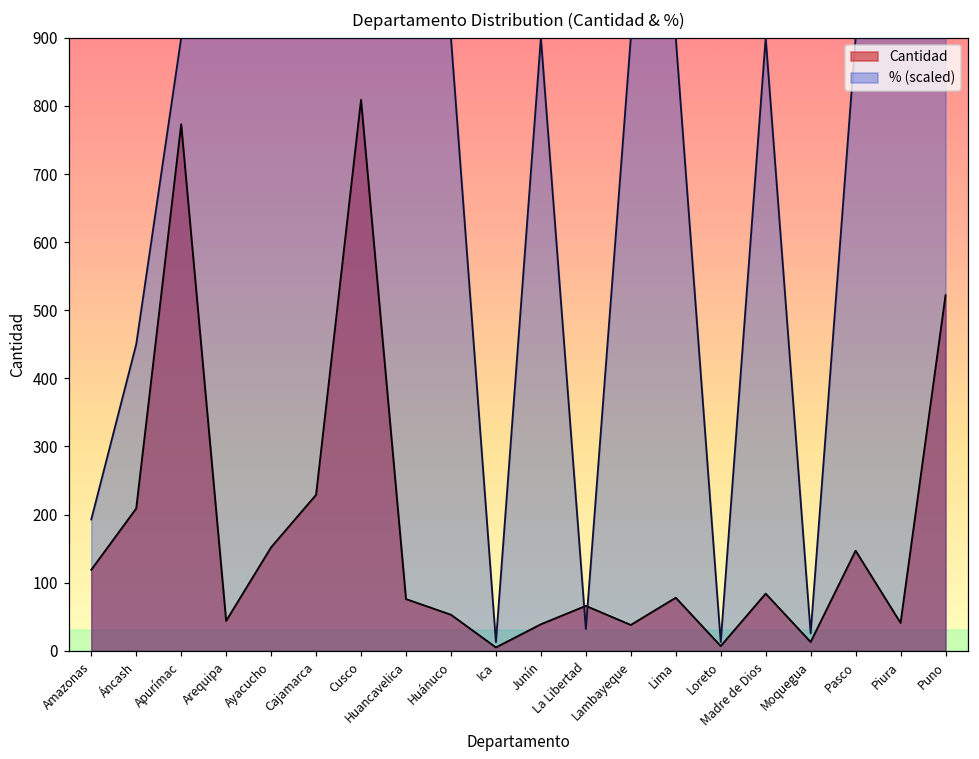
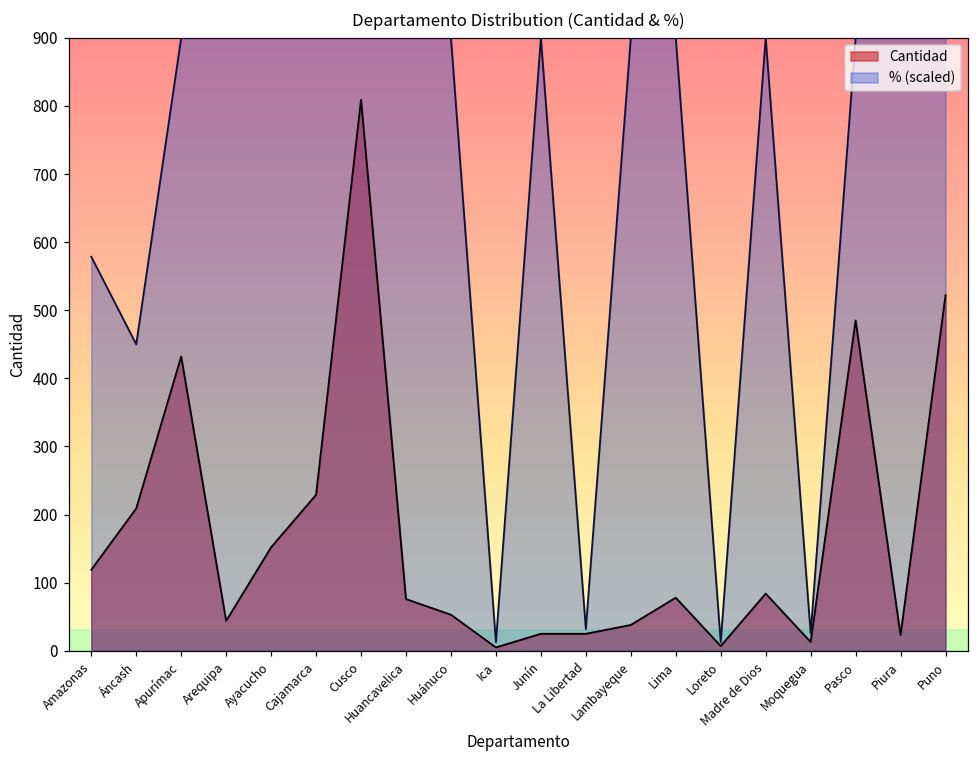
% (scaled), Amazonas: 190 -> 580
Cantidad, Apurímac: 770 -> 430
Cantidad, Junín: 40 -> 30
Cantidad, La Libertad: 70 -> 30
Cantidad, Pasco: 150 -> 490
Cantidad, Piura: 40 -> 20
